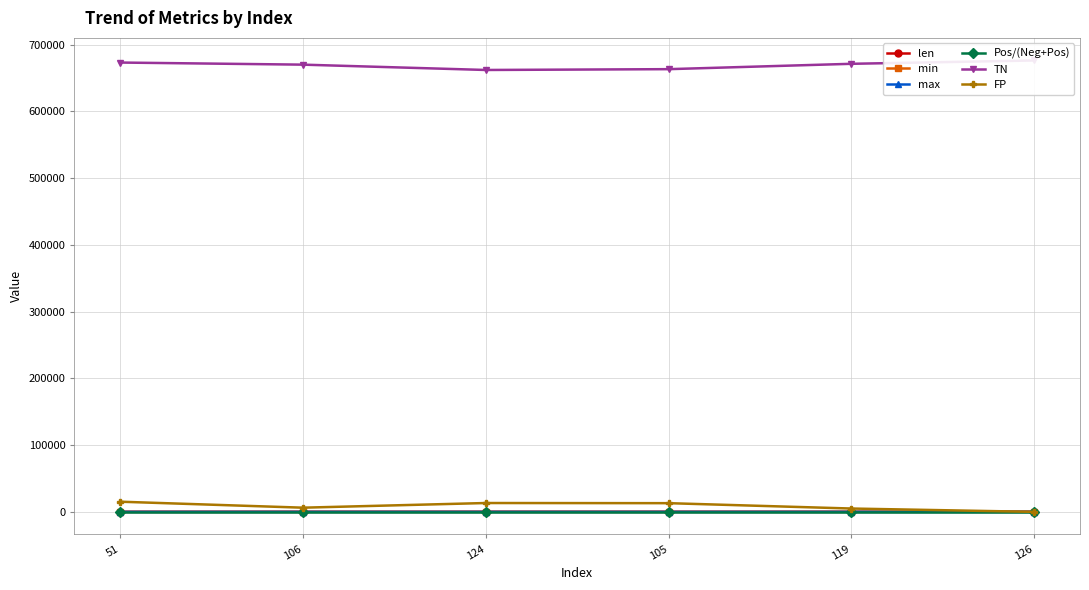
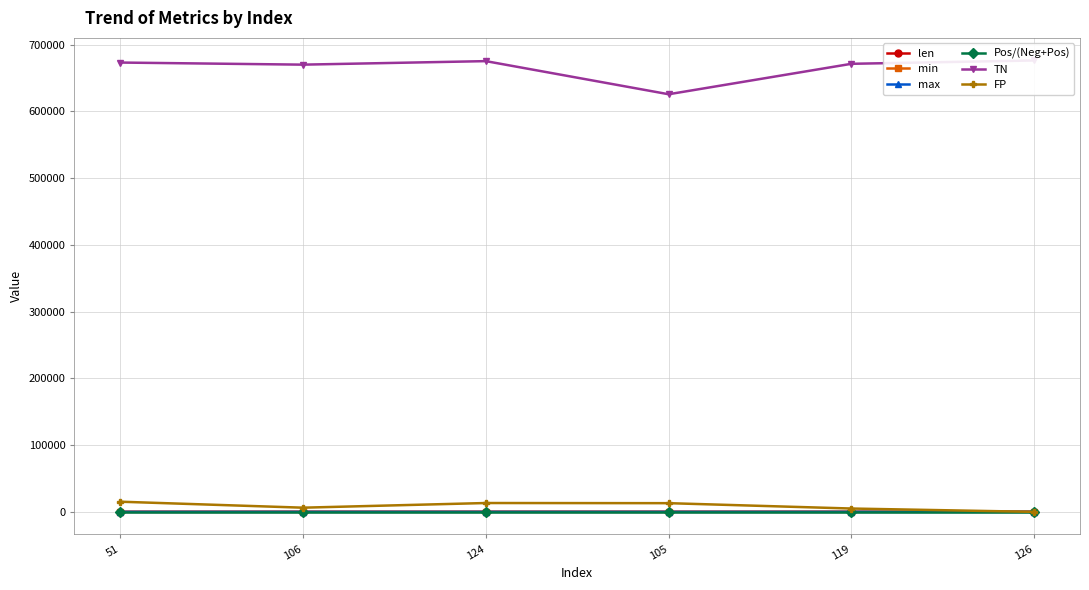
TN, 124: 660000 -> 680000
TN, 105: 660000 -> 630000
